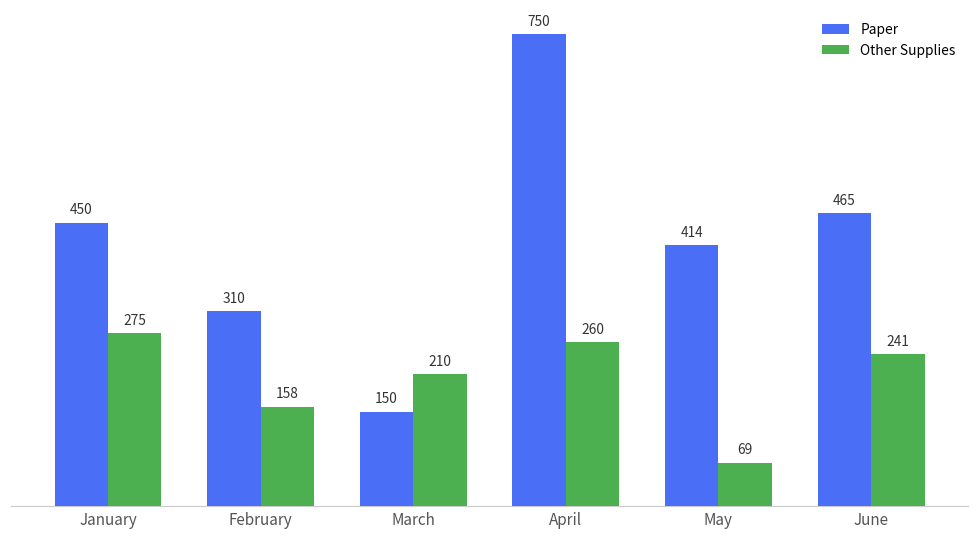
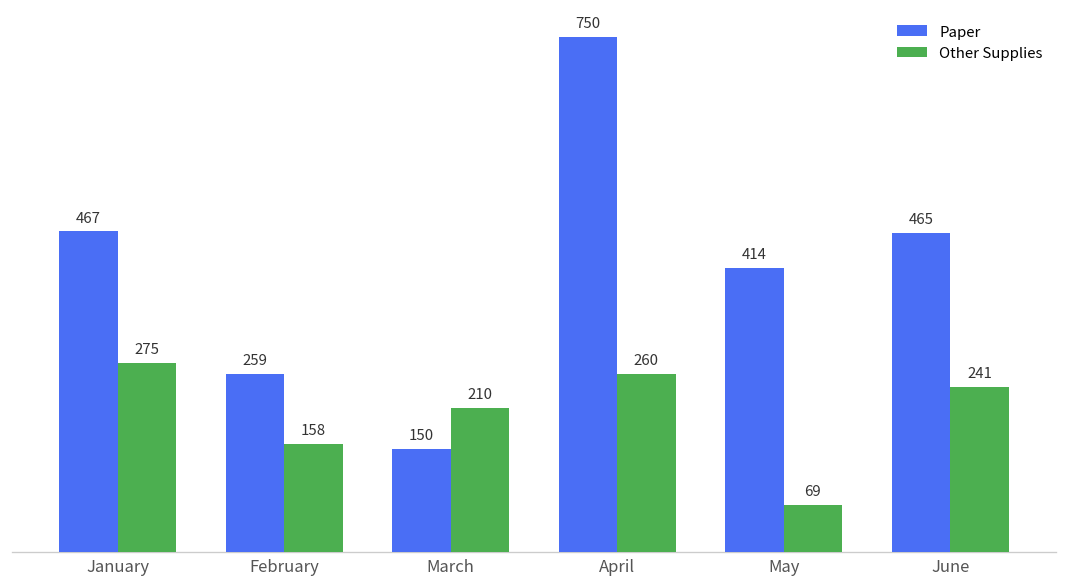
Paper, January: 450 -> 467
Paper, February: 310 -> 259
